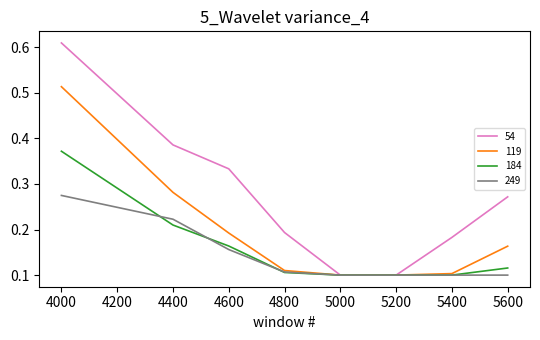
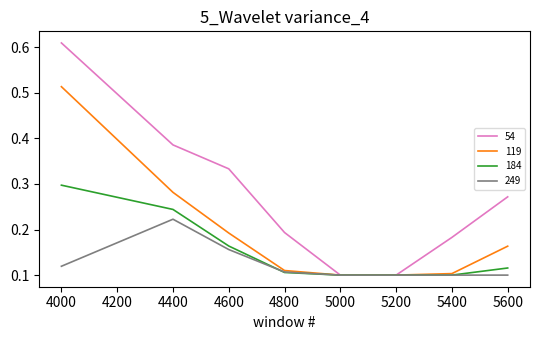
184, 4000: 0.37 -> 0.30
249, 4000: 0.27 -> 0.12
184, 4400: 0.21 -> 0.24
